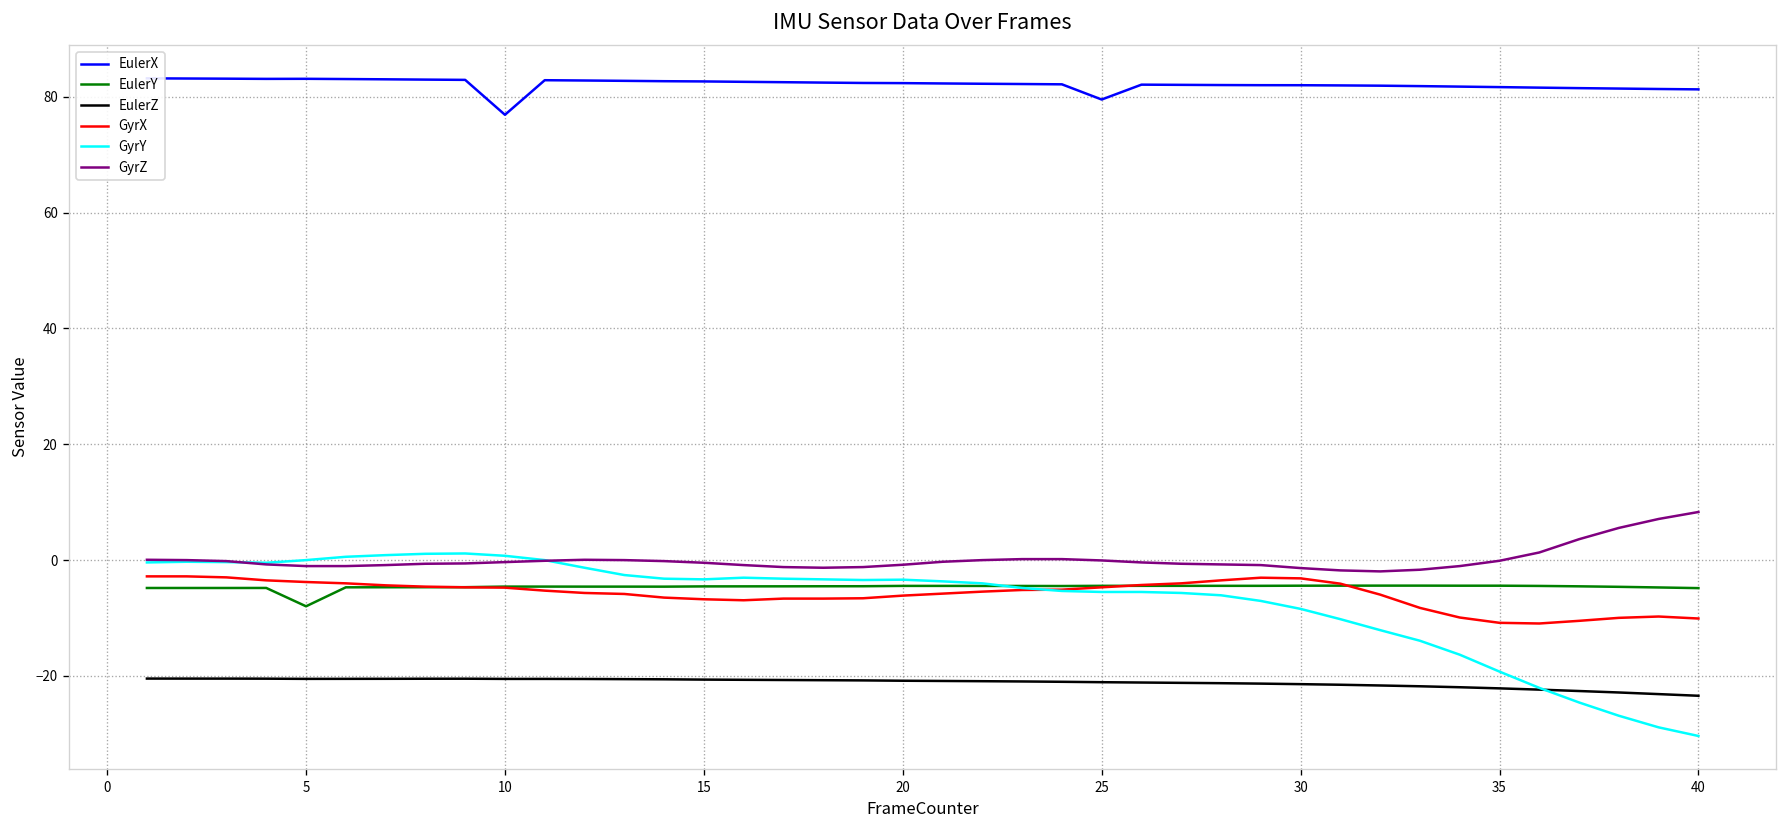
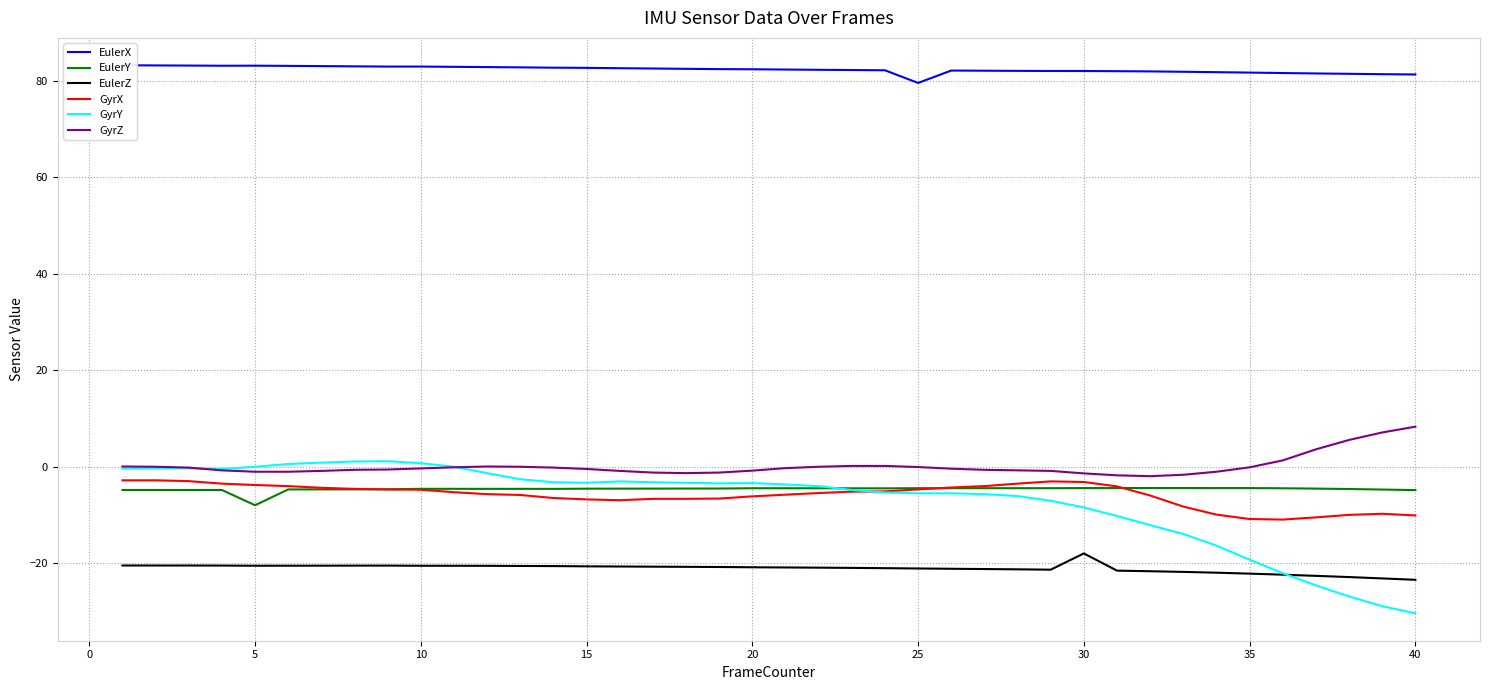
EulerX, 10: 77 -> 83
EulerZ, 30: -21 -> -18
